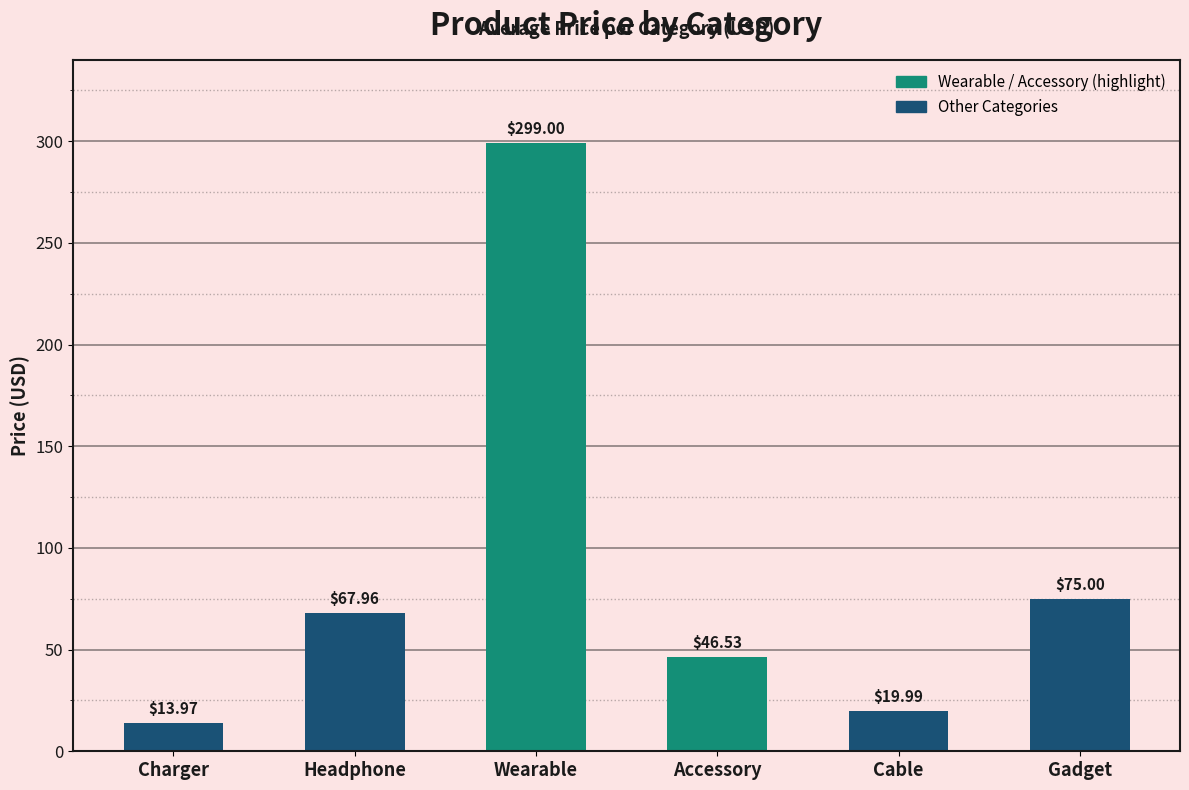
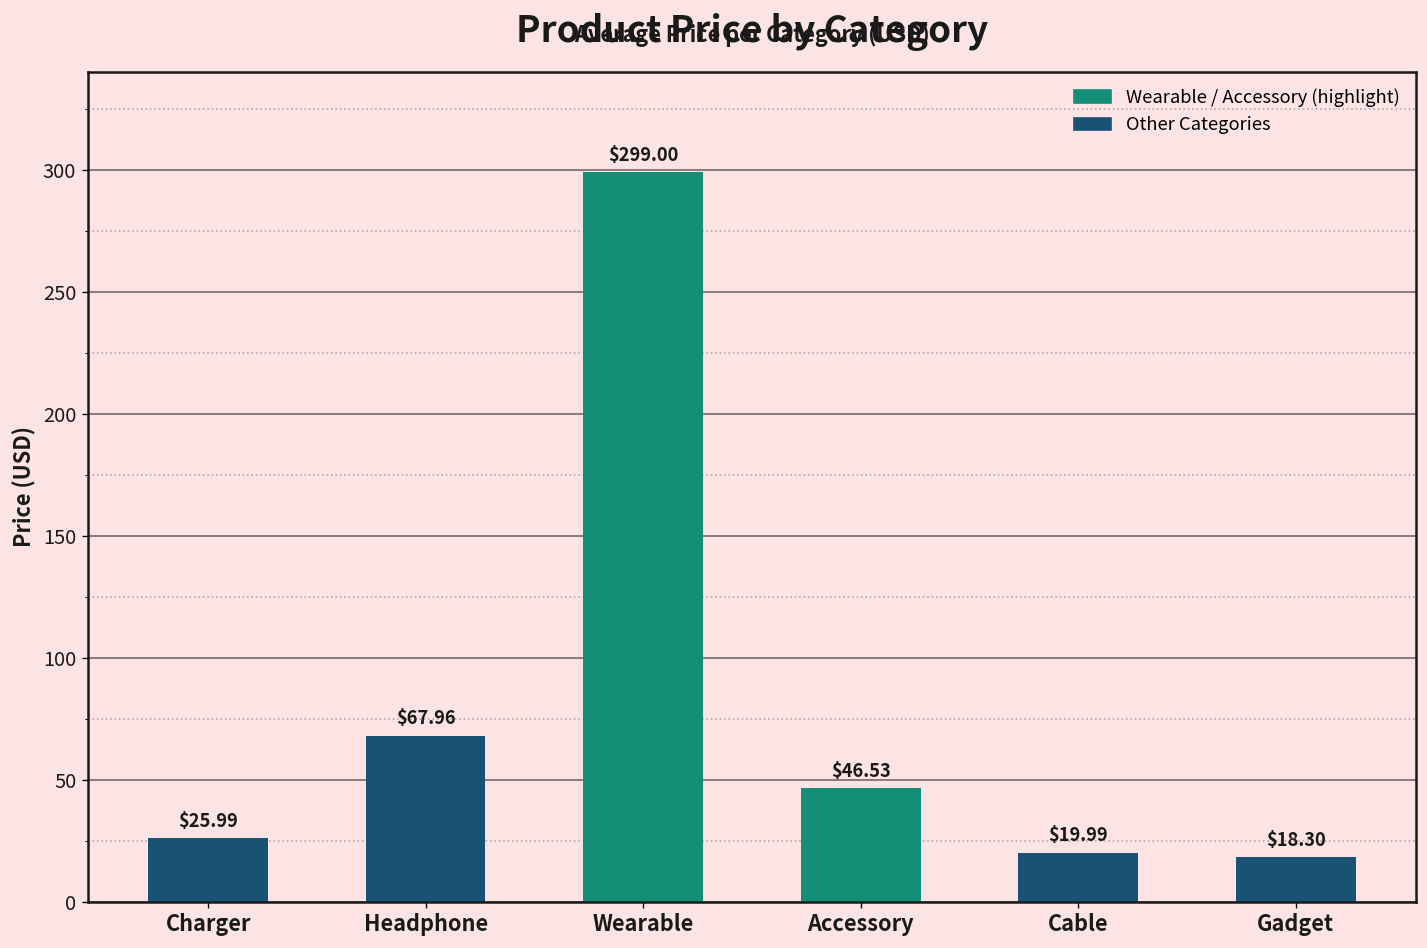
Charger: $13.97 -> $25.99
Gadget: $75.00 -> $18.30
